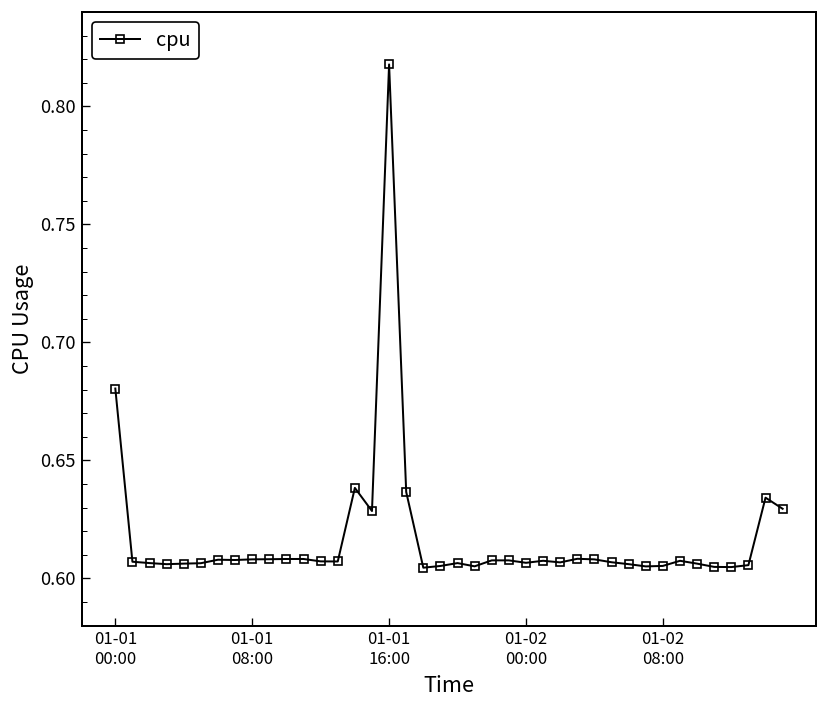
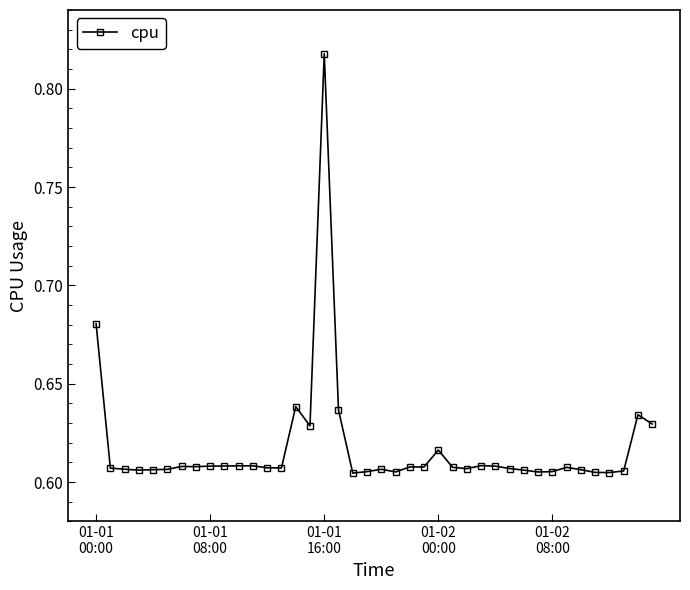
01-02 00:00: 0.607 -> 0.616
